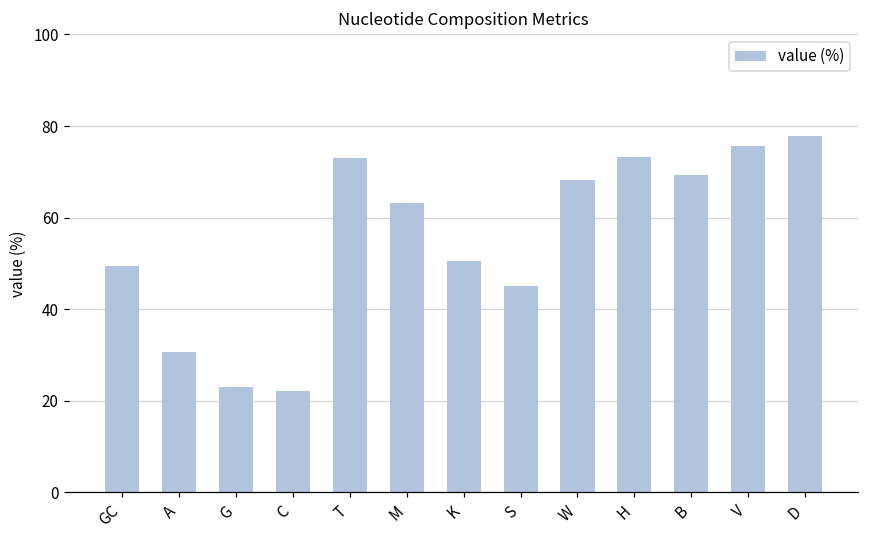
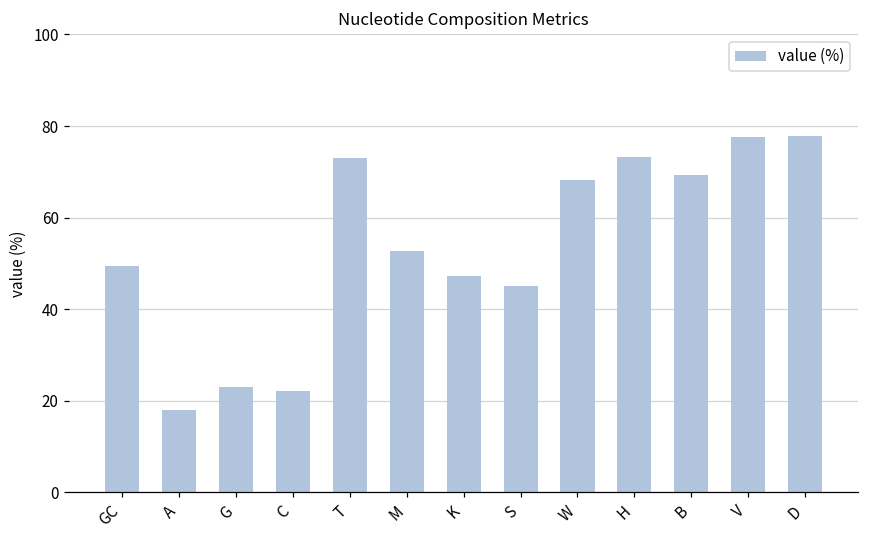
A: 31 -> 18
M: 63 -> 53
K: 50 -> 47
V: 76 -> 78
